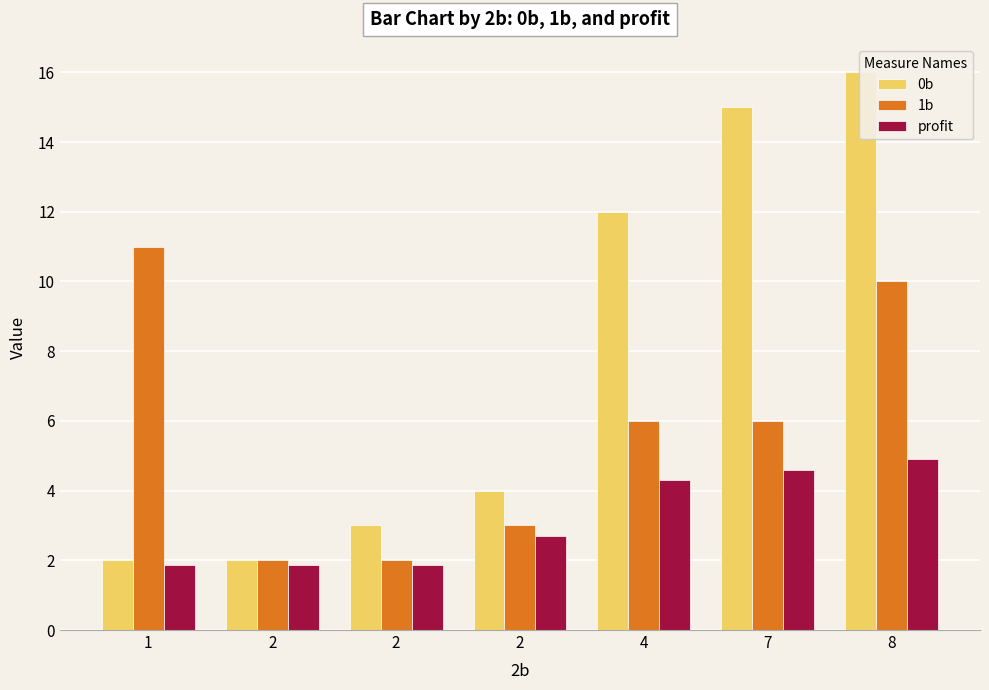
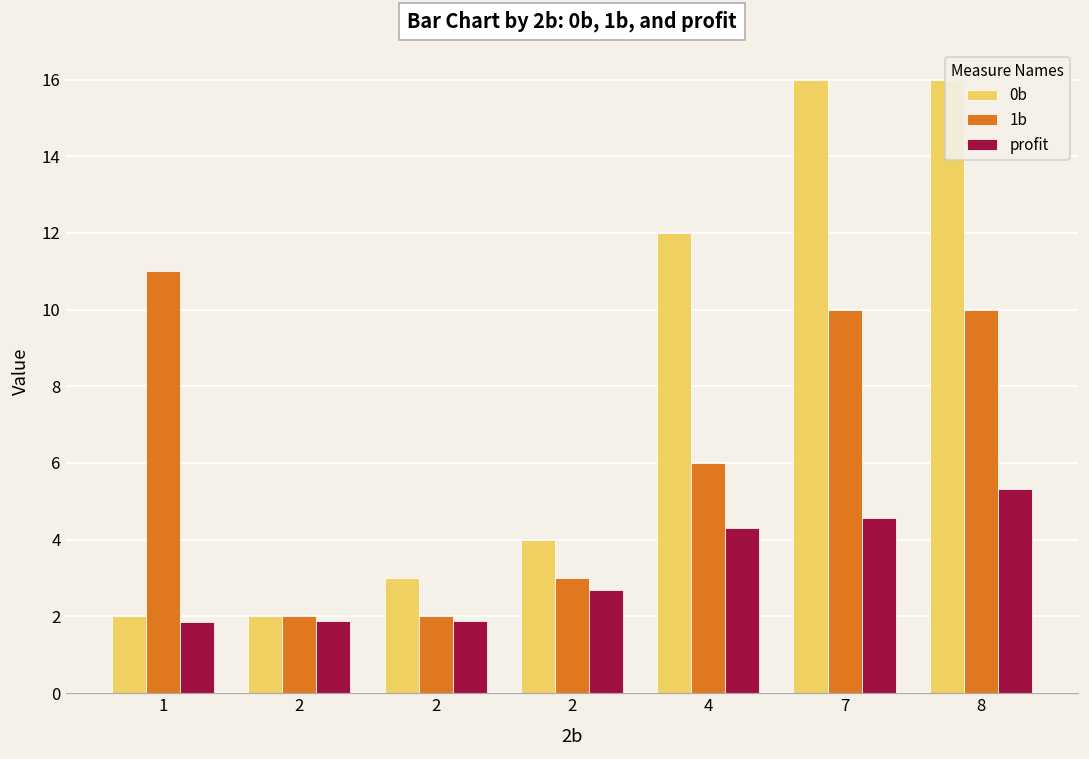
0b, 7: 15 -> 16
1b, 7: 6 -> 10
profit, 8: 4.9 -> 5.3
